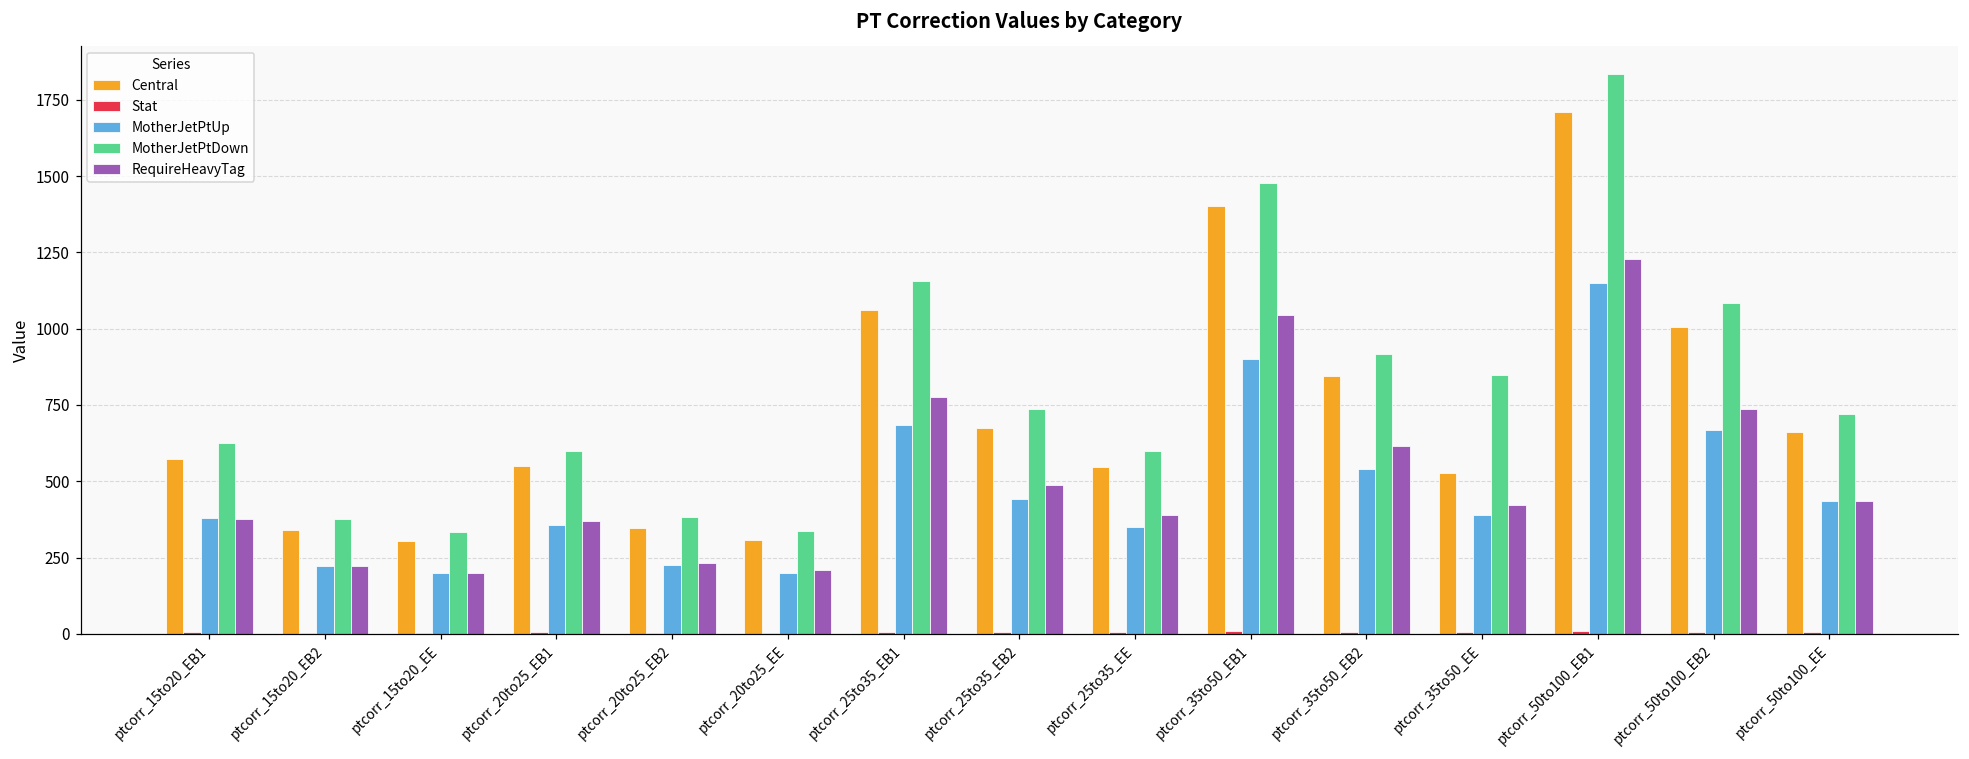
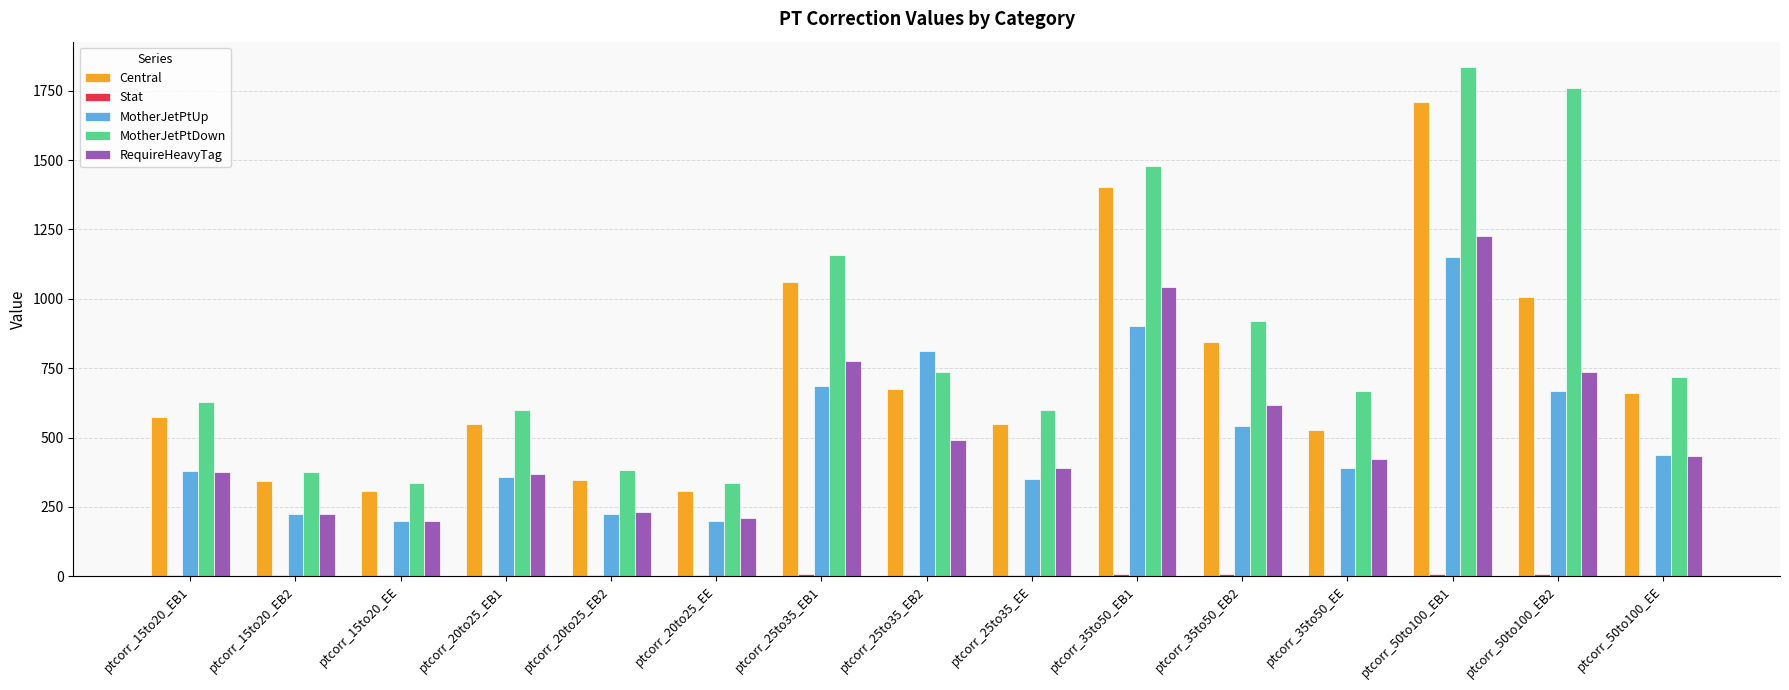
MotherJetPtUp, ptcorr_25to35_EB2: 440 -> 810
MotherJetPtDown, ptcorr_35to50_EE: 850 -> 670
MotherJetPtDown, ptcorr_50to100_EB2: 1080 -> 1760
